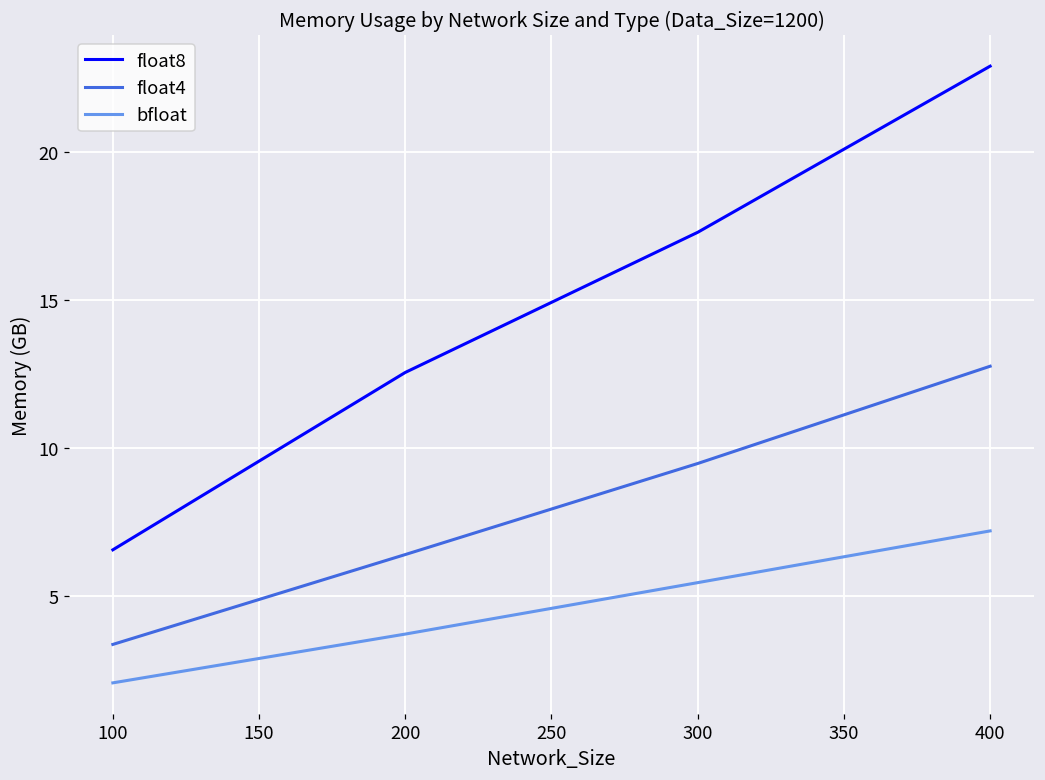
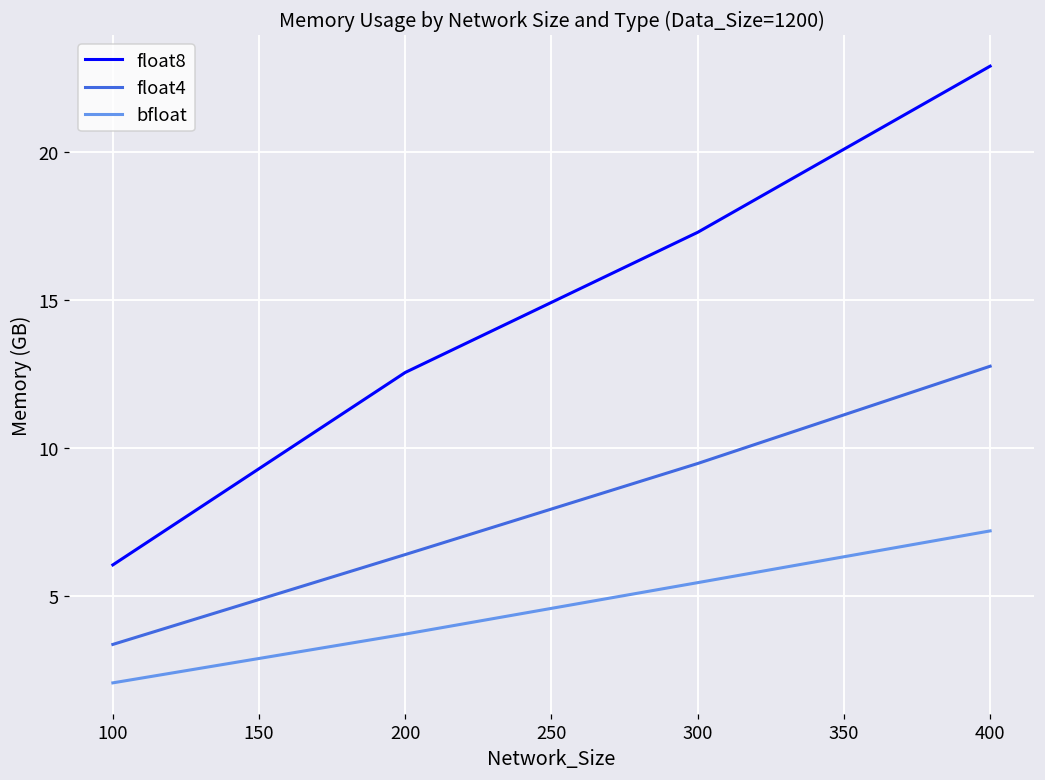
float8, 100: 6.6 -> 6.1
